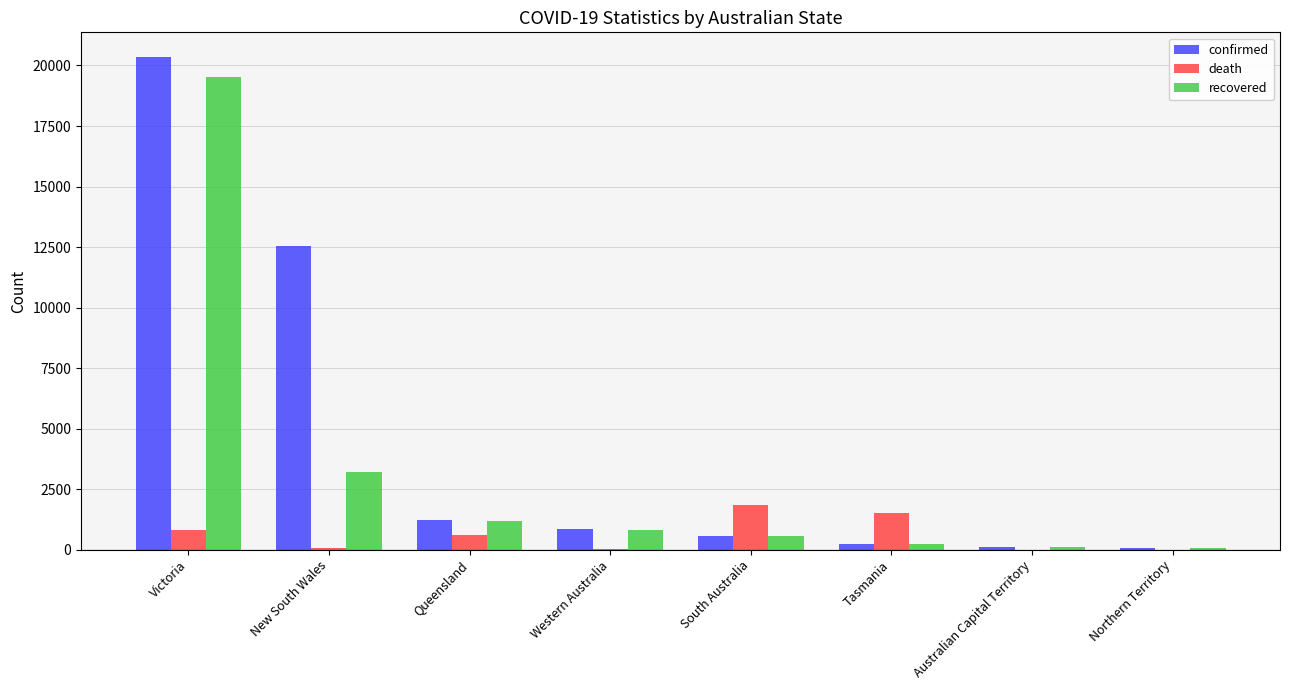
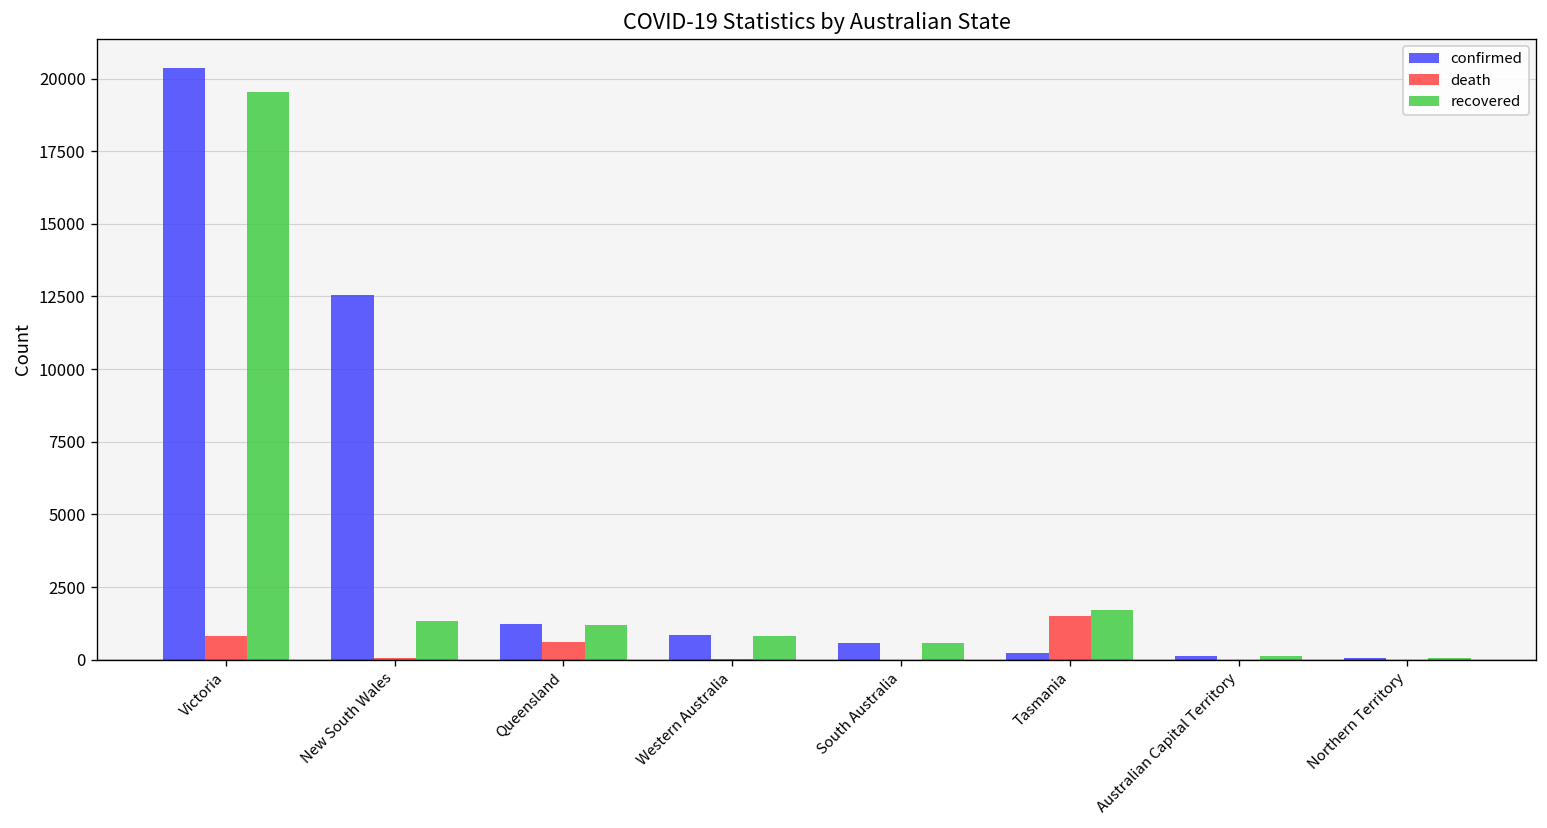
recovered, New South Wales: 3200 -> 1300
death, South Australia: 1800 -> 0
recovered, Tasmania: 200 -> 1700
